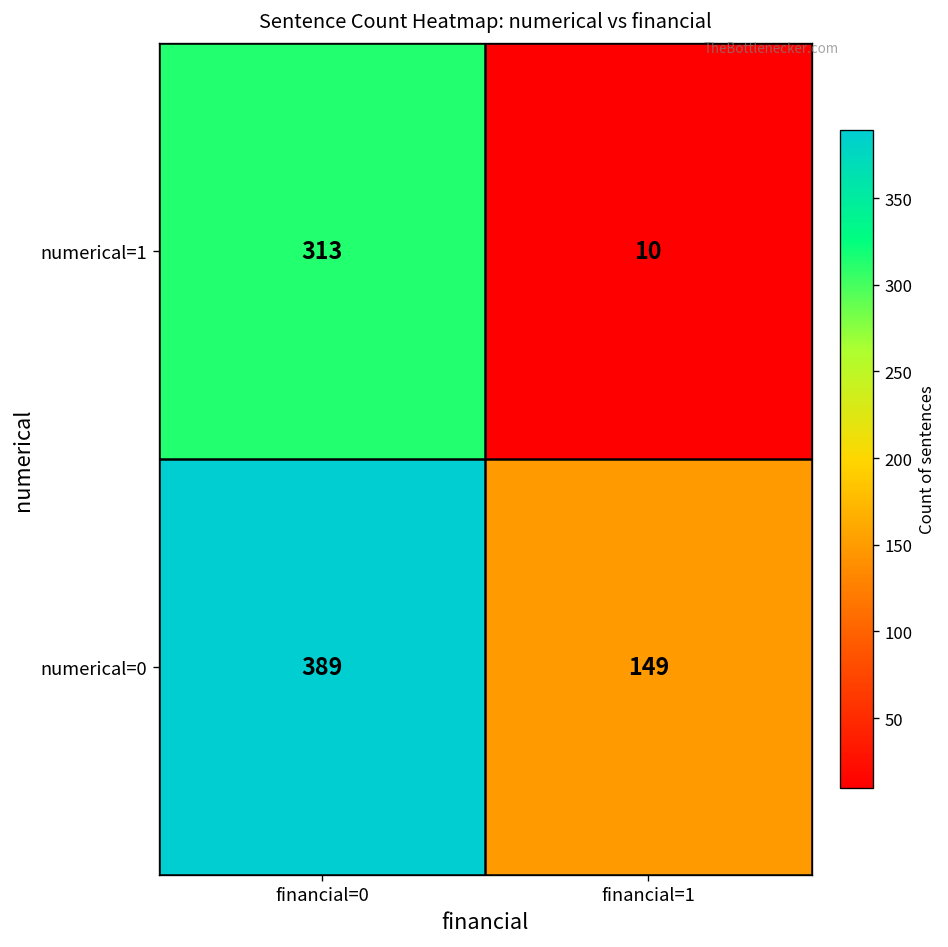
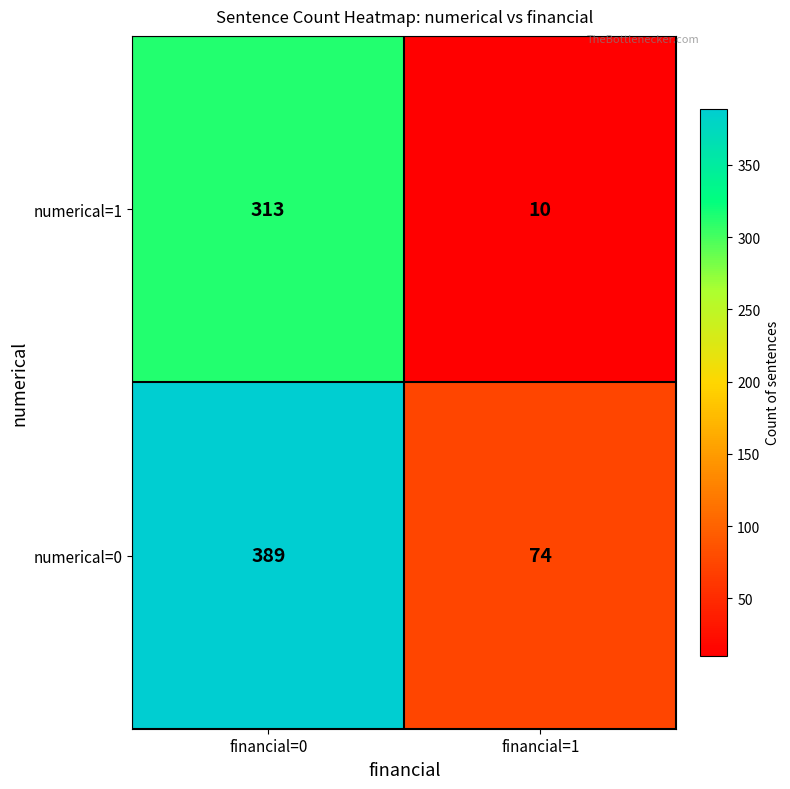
numerical=0, financial=1: 149 -> 74
